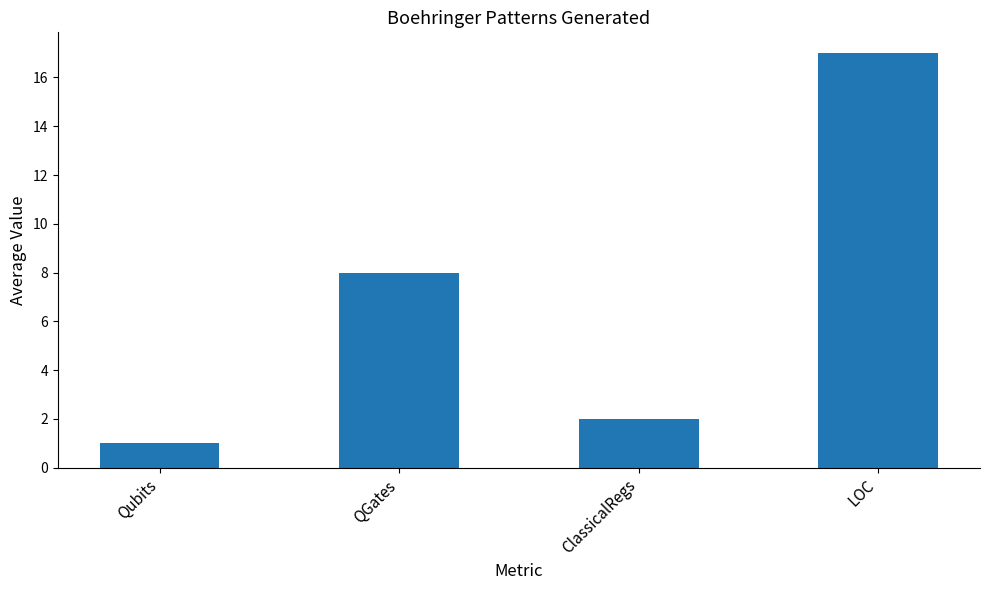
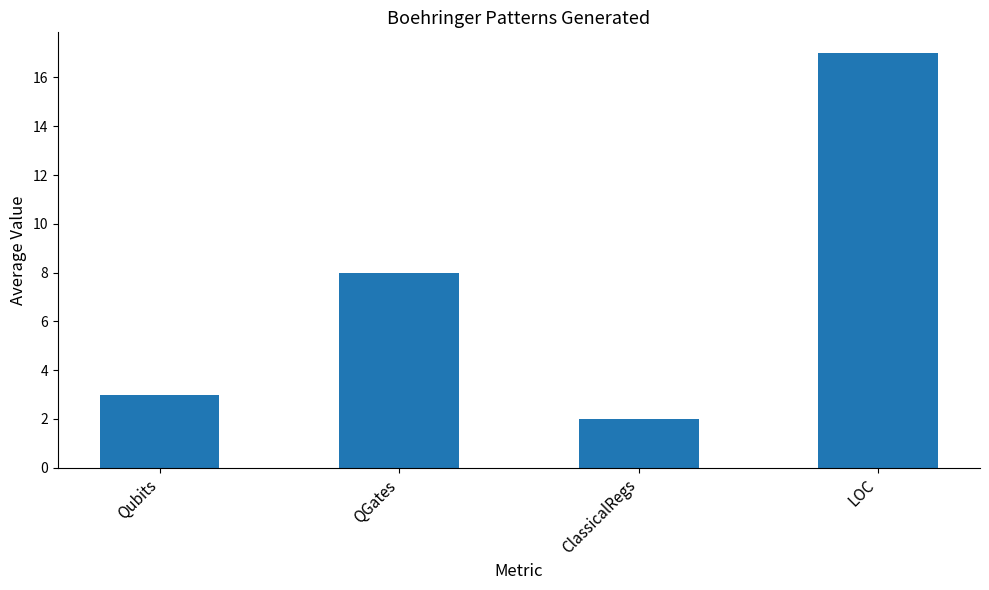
Qubits: 1 -> 3
